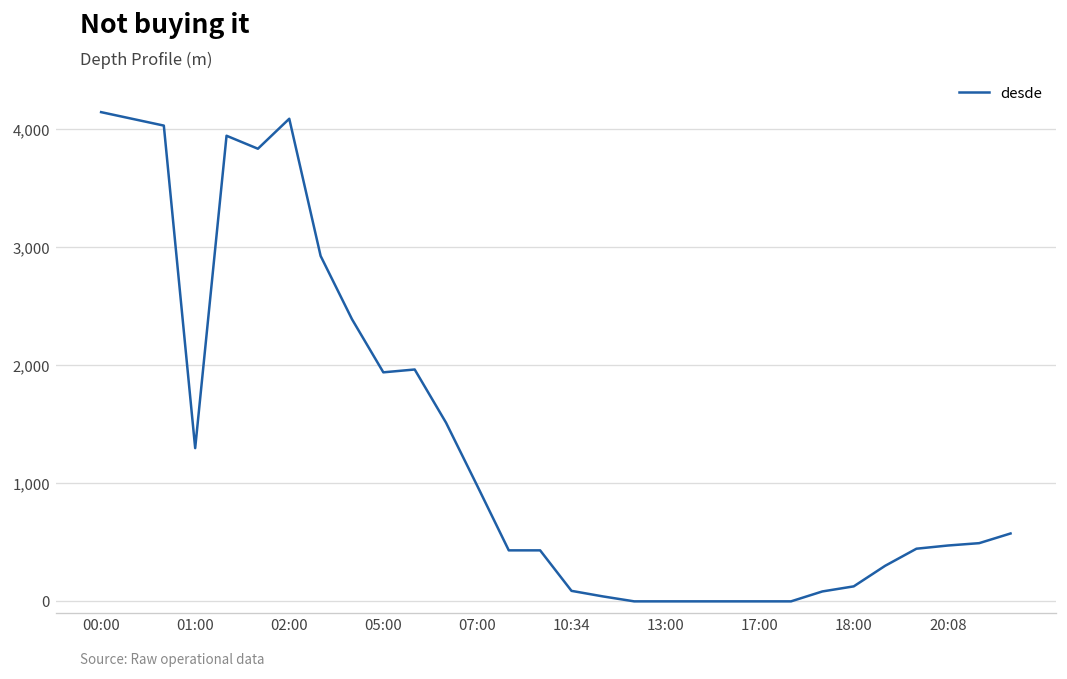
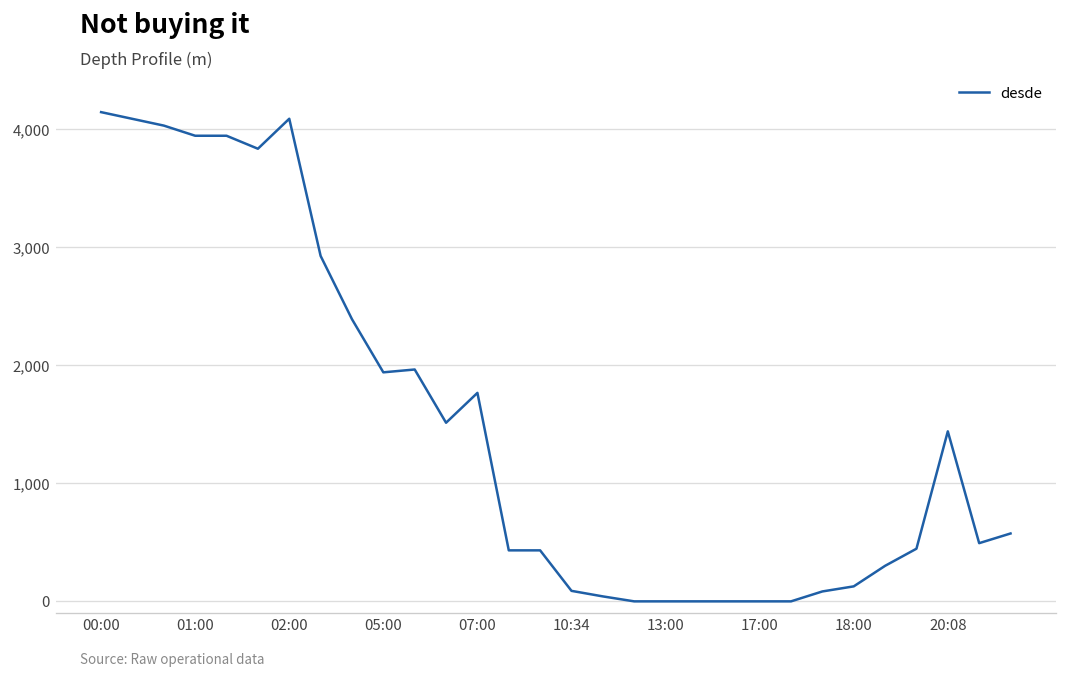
01:00: 1,300 -> 3,900
07:00: 1,000 -> 1,800
20:08: 500 -> 1,400
